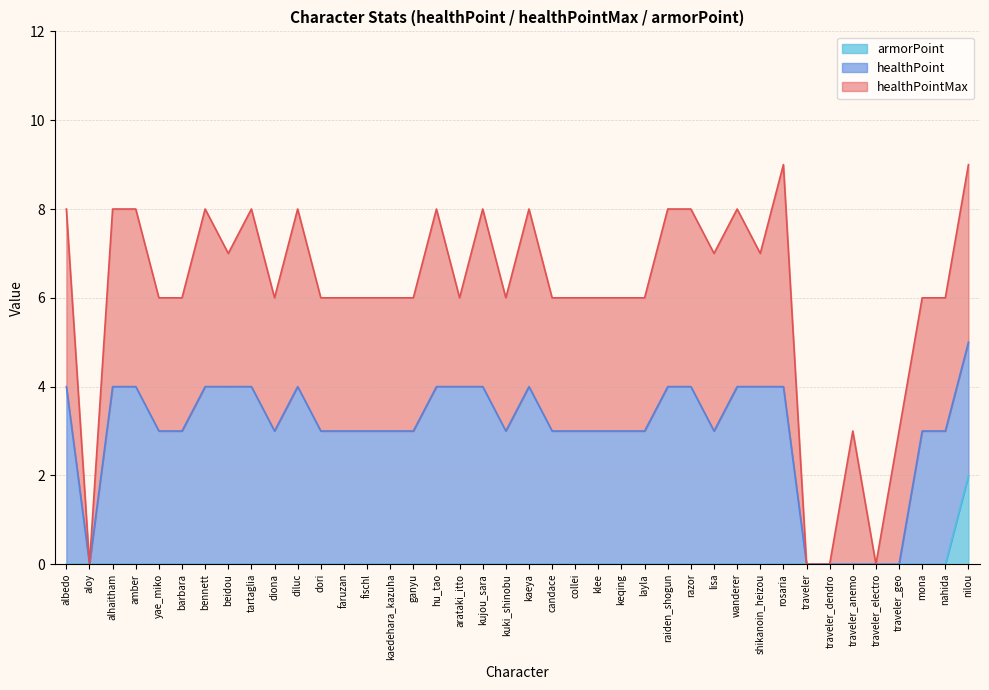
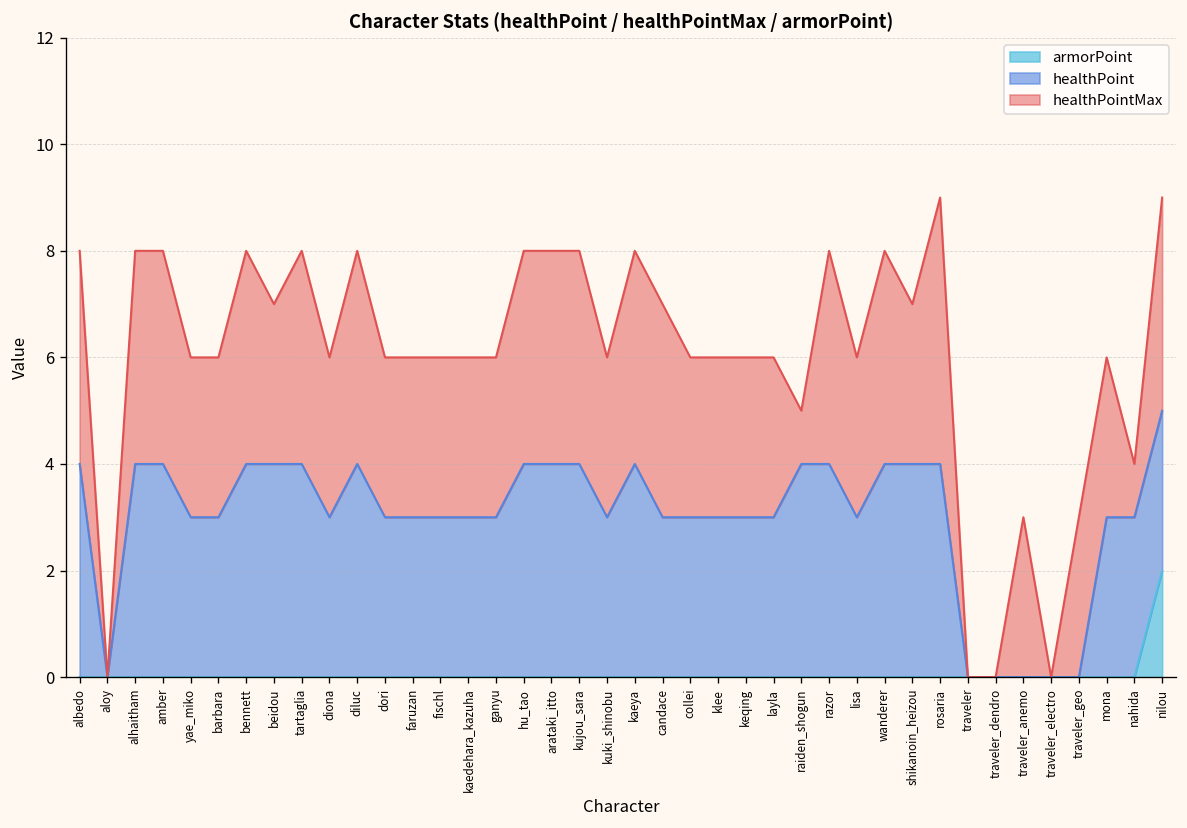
healthPointMax, arataki_itto: 2 -> 4
healthPointMax, candace: 3 -> 4
healthPointMax, raiden_shogun: 4 -> 1
healthPointMax, lisa: 4 -> 3
healthPointMax, nahida: 3 -> 1
